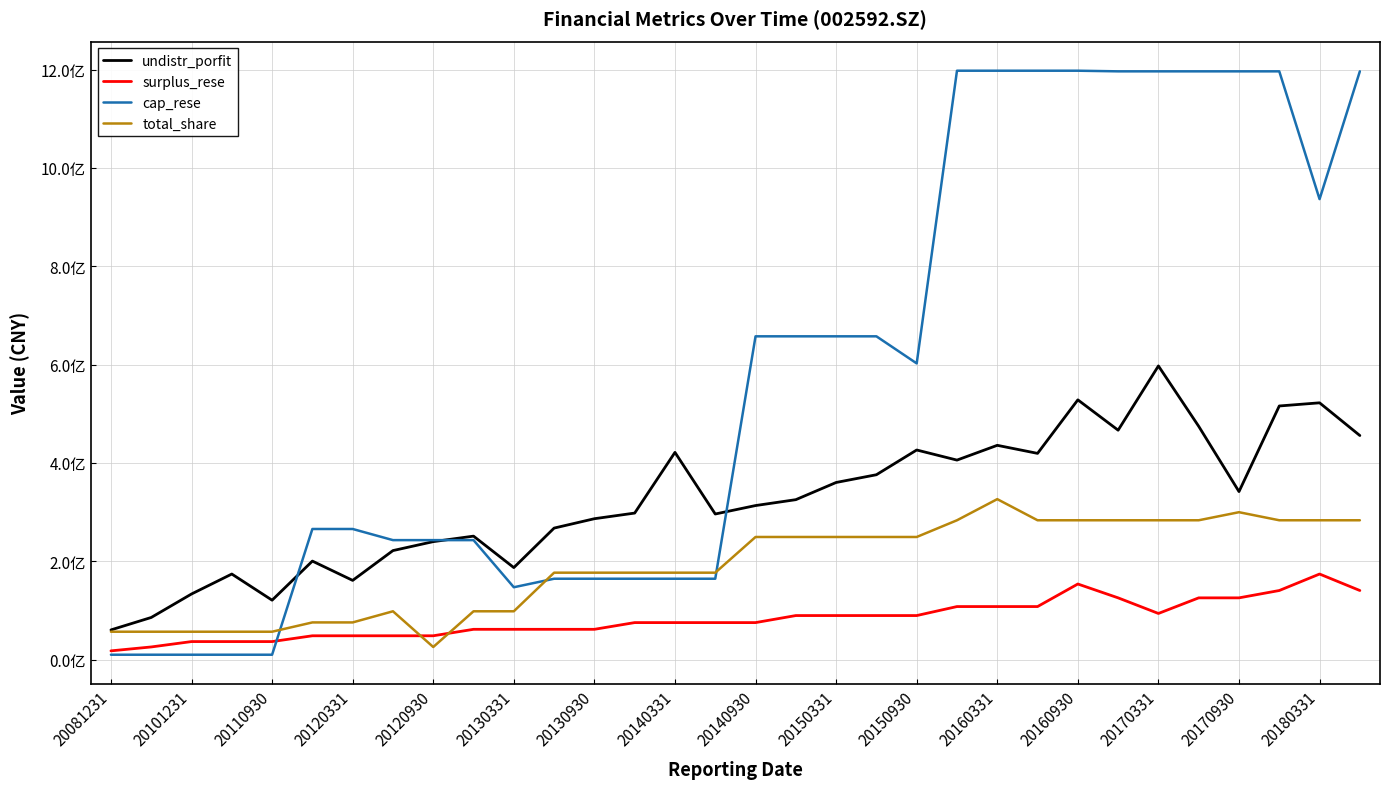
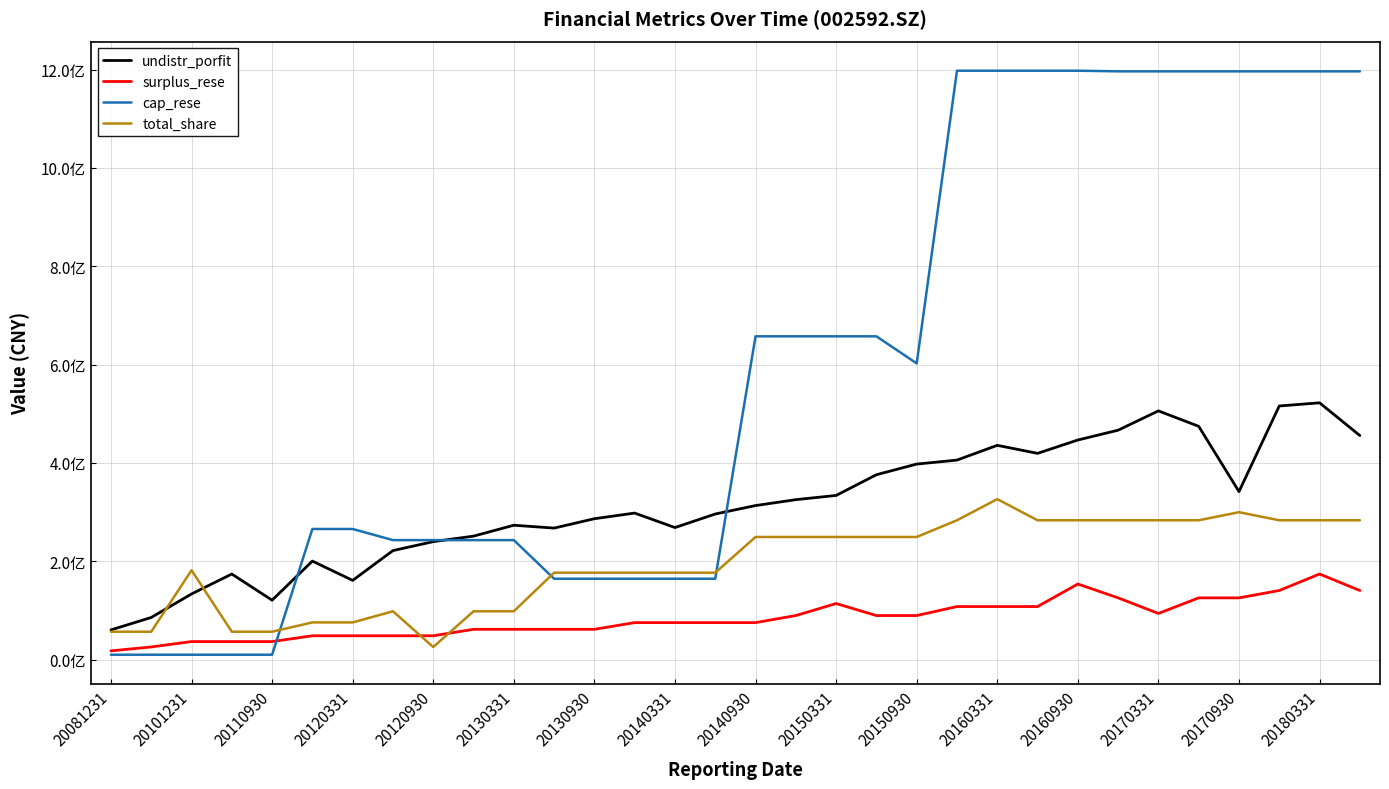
total_share, 20101231: 0.6亿 -> 1.8亿
undistr_porfit, 20130331: 1.9亿 -> 2.7亿
cap_rese, 20130331: 1.5亿 -> 2.4亿
undistr_porfit, 20140331: 4.2亿 -> 2.7亿
undistr_porfit, 20150331: 3.6亿 -> 3.3亿
surplus_rese, 20150331: 0.9亿 -> 1.1亿
undistr_porfit, 20150930: 4.3亿 -> 4.0亿
undistr_porfit, 20160930: 5.3亿 -> 4.5亿
undistr_porfit, 20170331: 6.0亿 -> 5.1亿
cap_rese, 20180331: 9.4亿 -> 12.0亿
